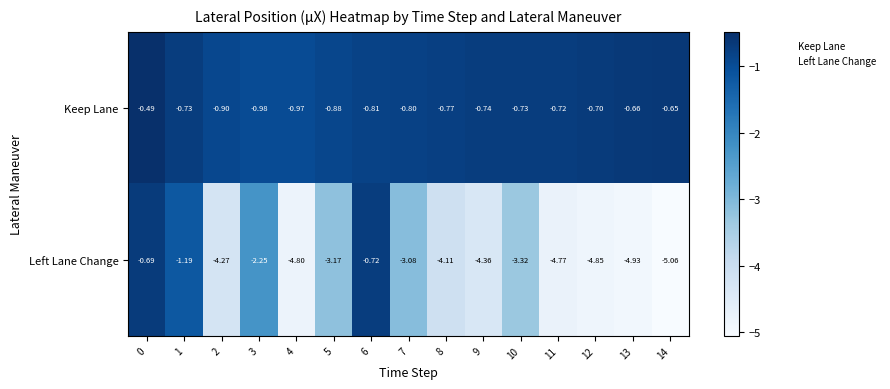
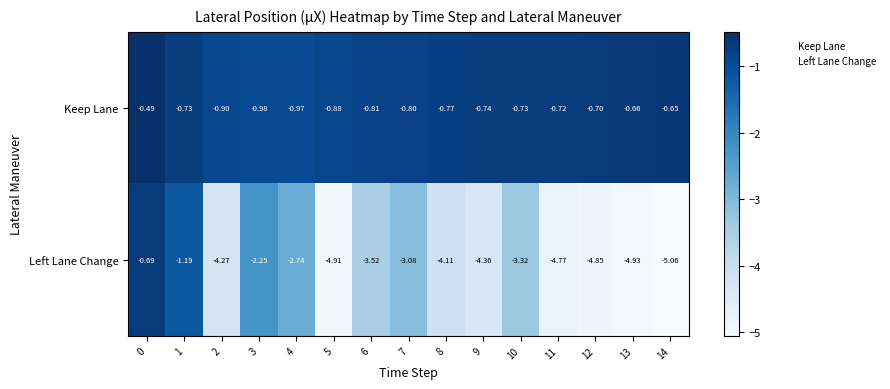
Left Lane Change, 4: -4.80 -> -2.74
Left Lane Change, 5: -3.17 -> -4.91
Left Lane Change, 6: -0.72 -> -3.52
